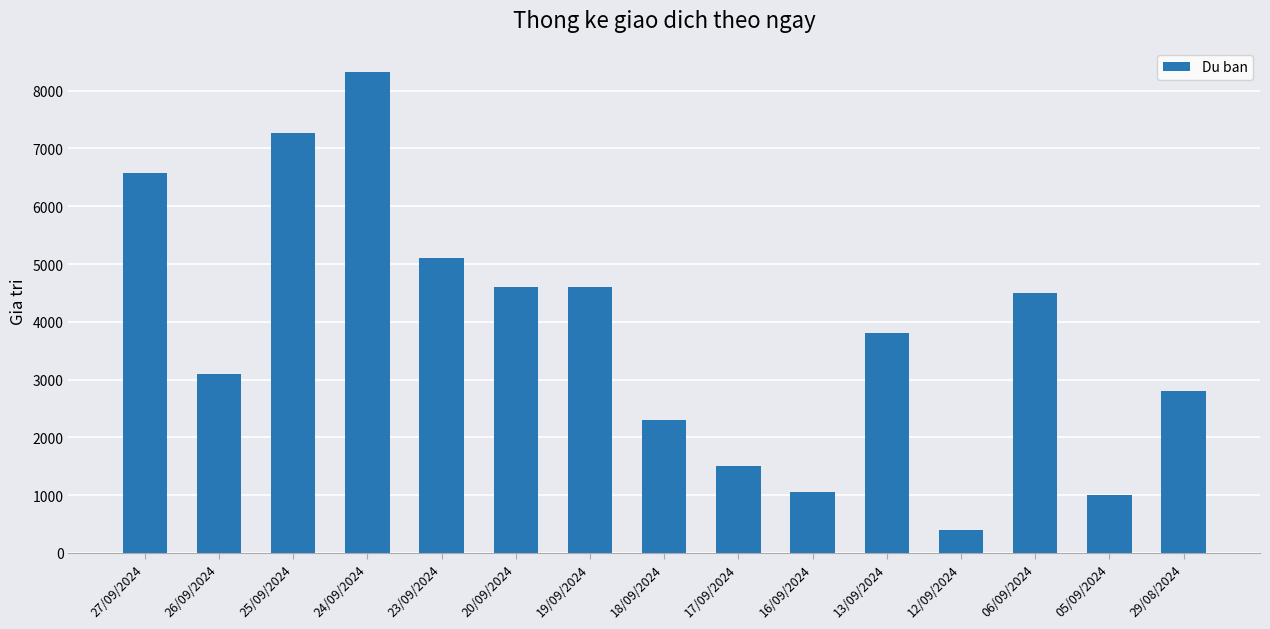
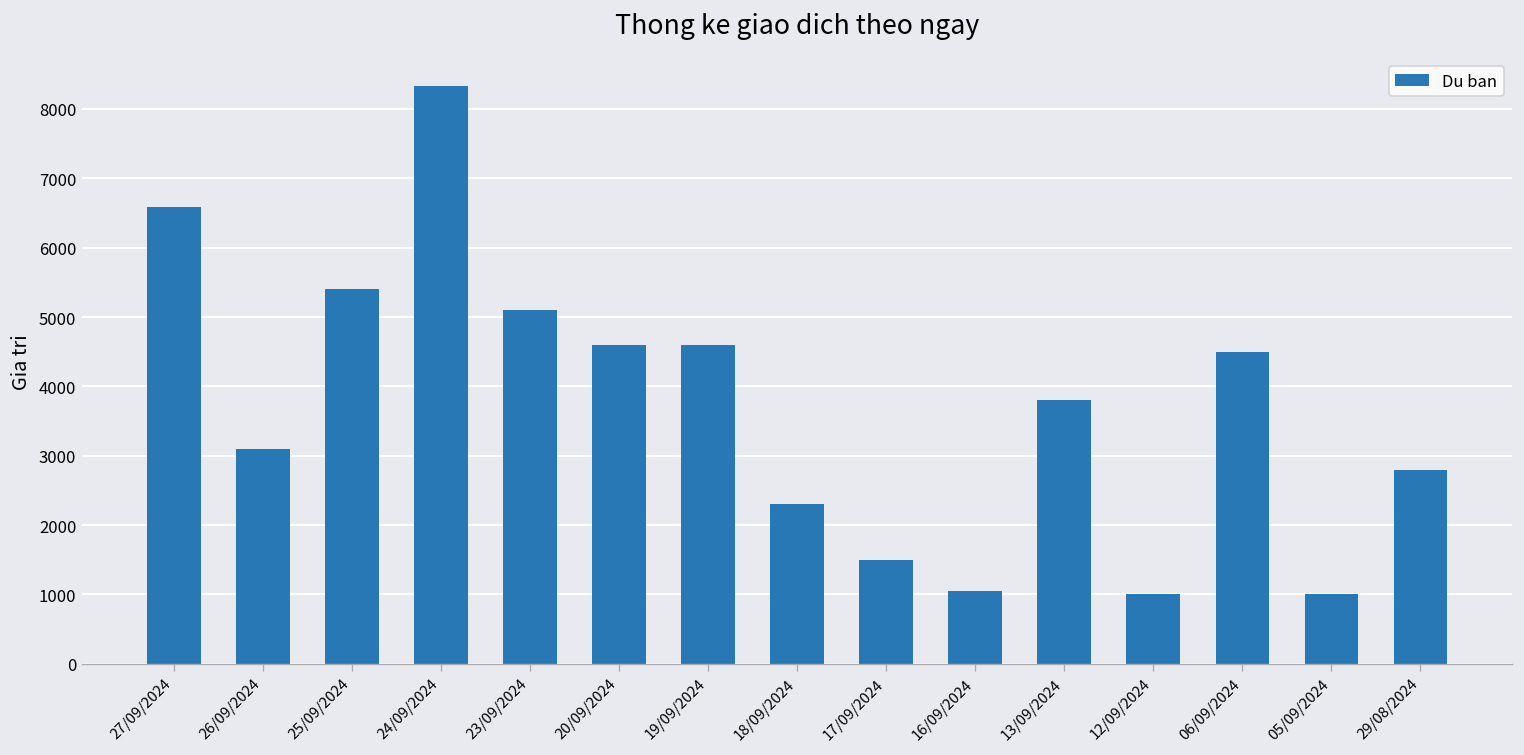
25/09/2024: 7300 -> 5400
12/09/2024: 400 -> 1000
